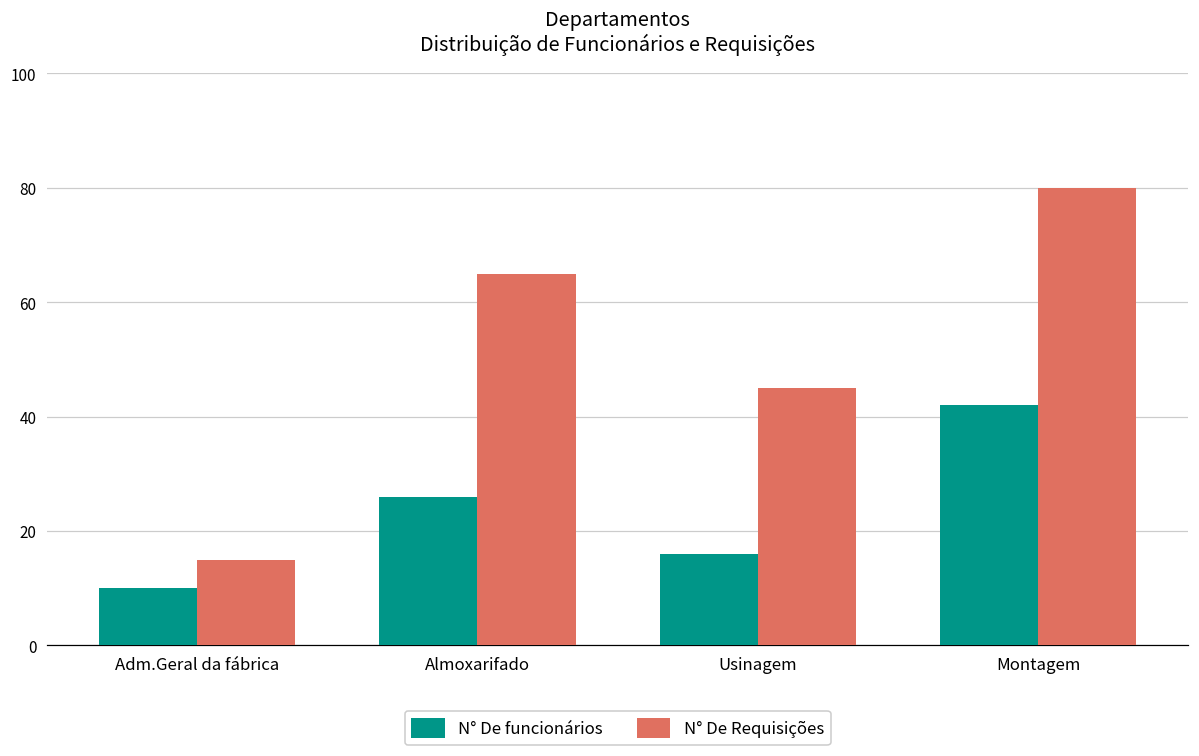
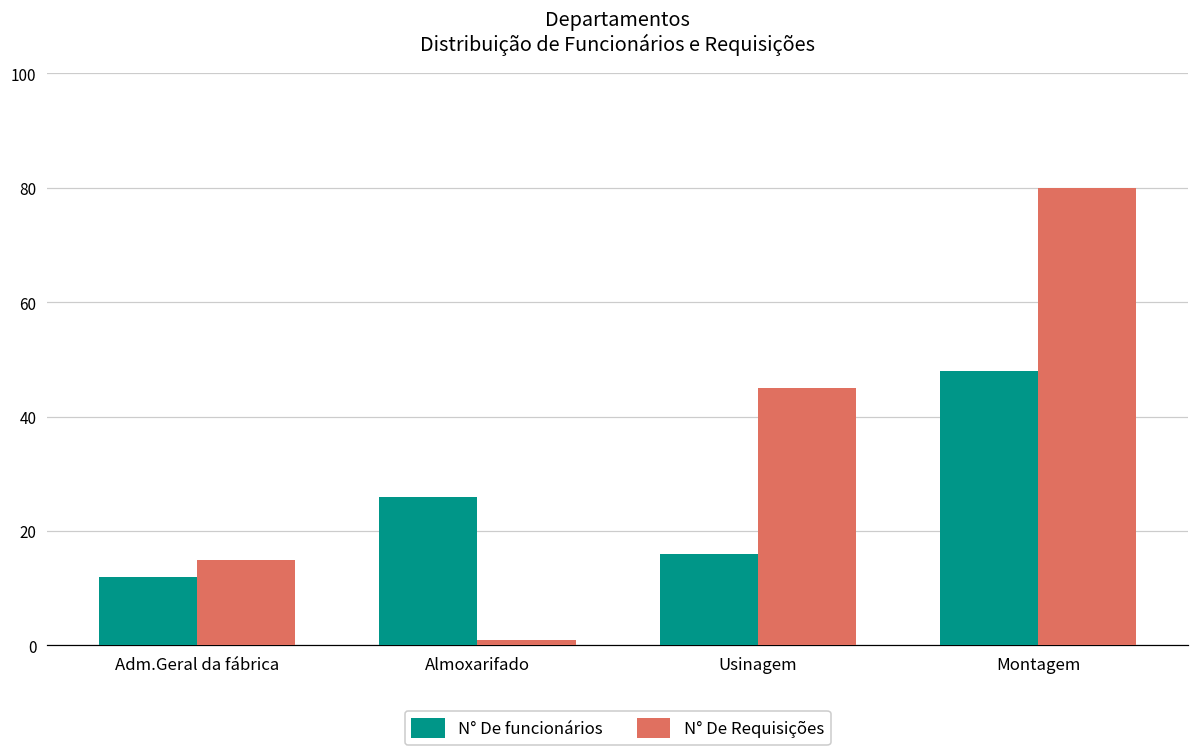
N° De funcionários, Adm.Geral da fábrica: 10 -> 12
N° De Requisições, Almoxarifado: 65 -> 1
N° De funcionários, Montagem: 42 -> 48
